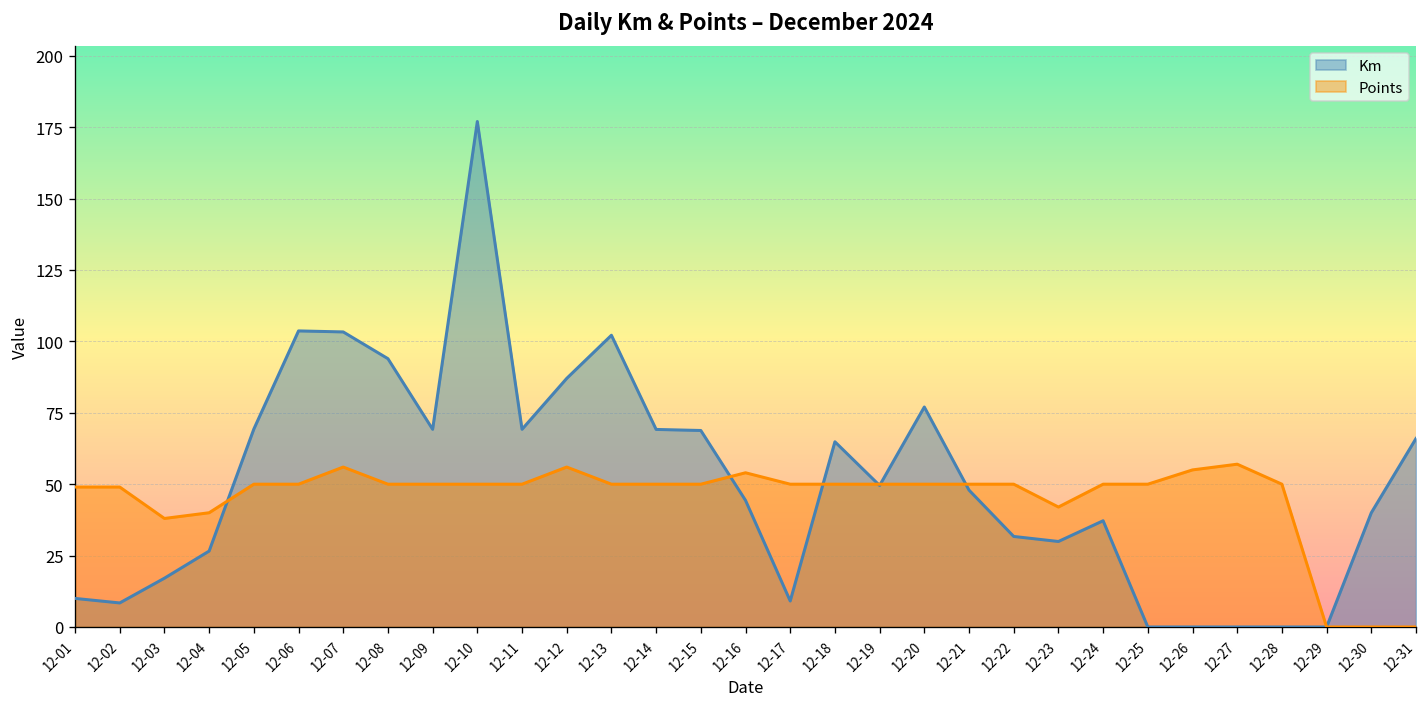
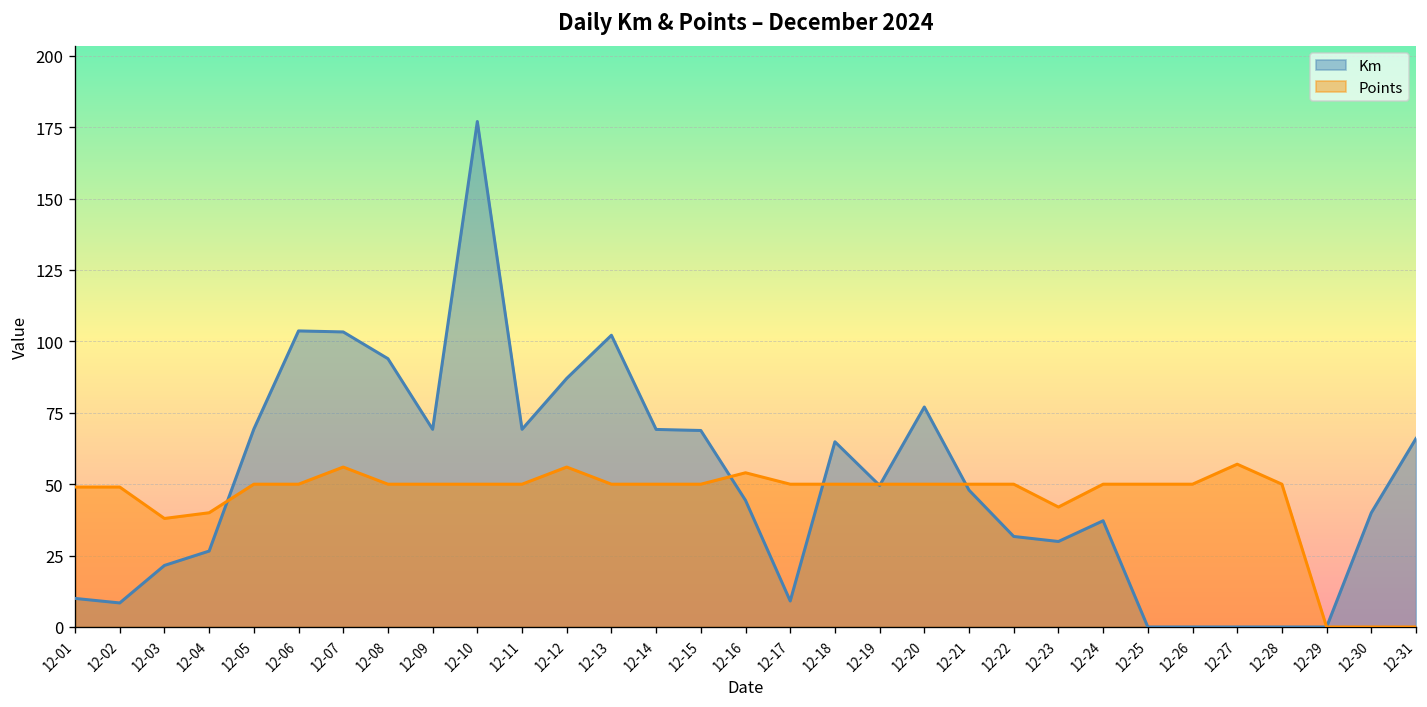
Km, 12-03: 17 -> 22
Points, 12-26: 55 -> 50
